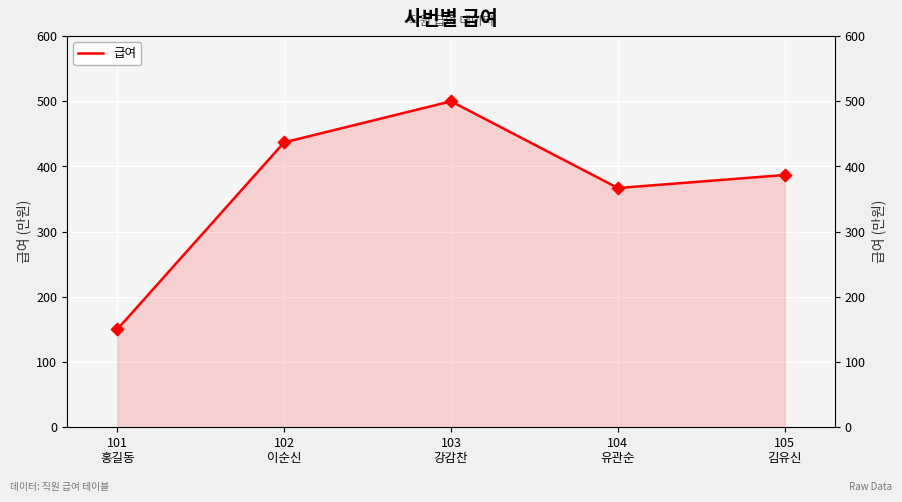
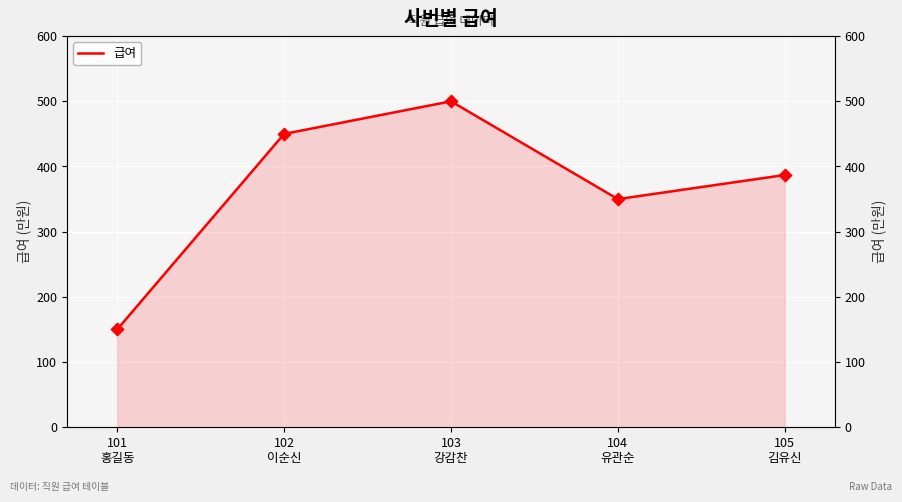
102 이순신: 440 -> 450
104 유관순: 370 -> 350
